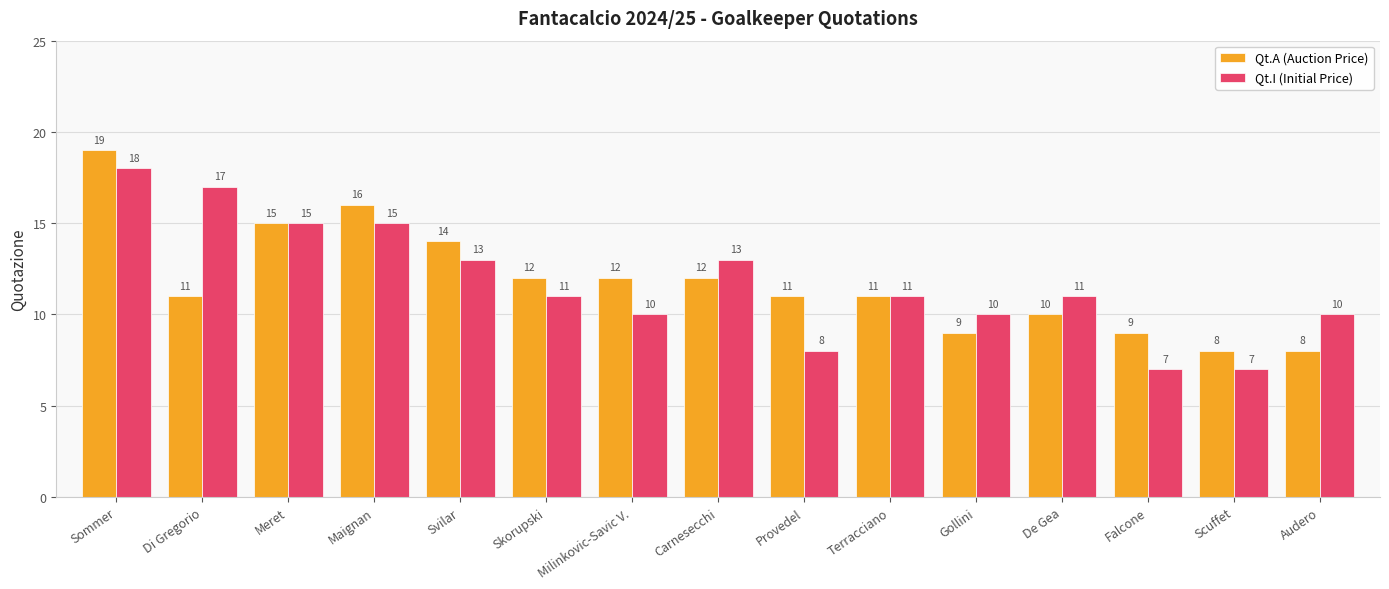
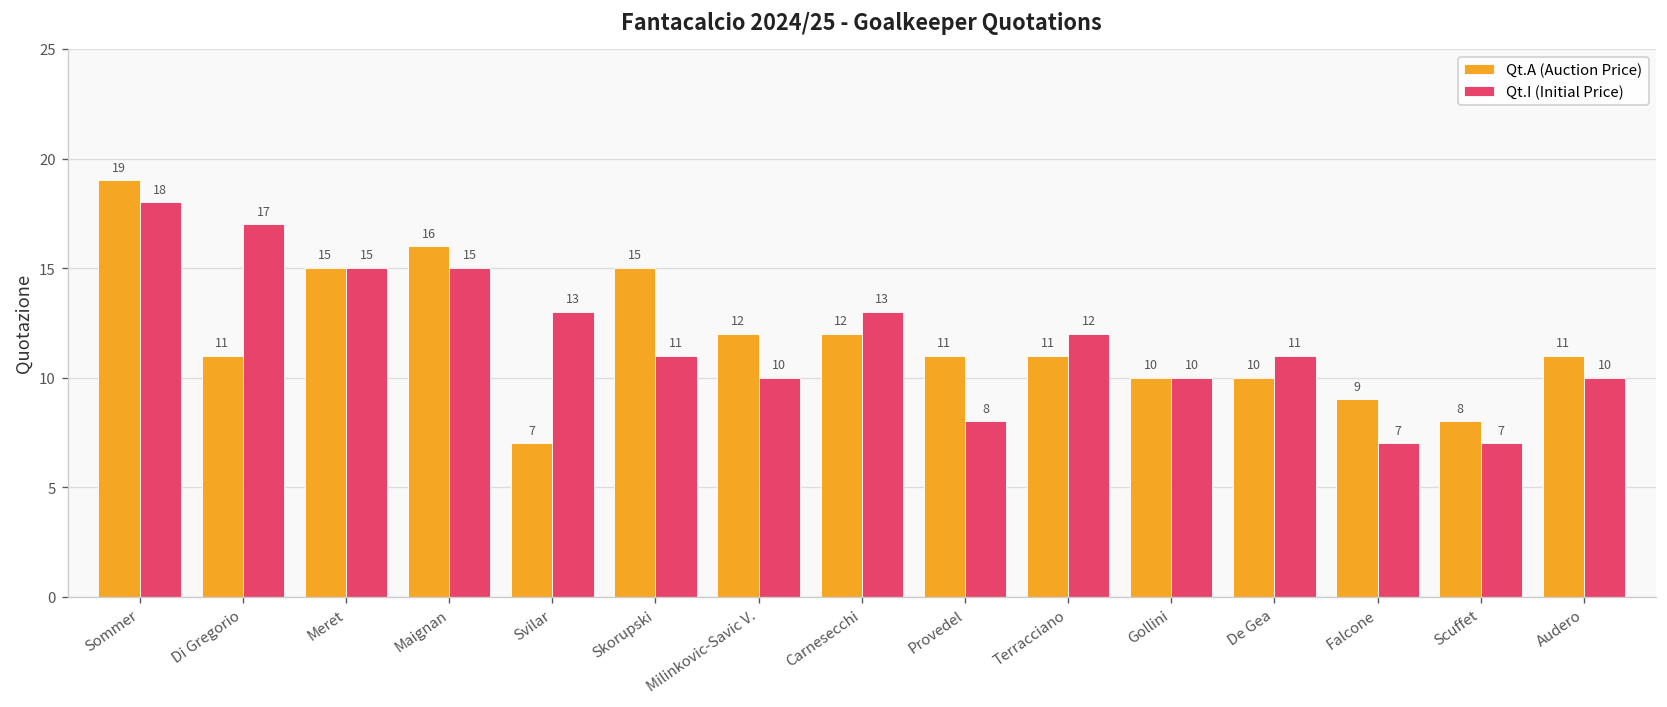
Qt.A (Auction Price), Svilar: 14 -> 7
Qt.A (Auction Price), Skorupski: 12 -> 15
Qt.I (Initial Price), Terracciano: 11 -> 12
Qt.A (Auction Price), Gollini: 9 -> 10
Qt.A (Auction Price), Audero: 8 -> 11
